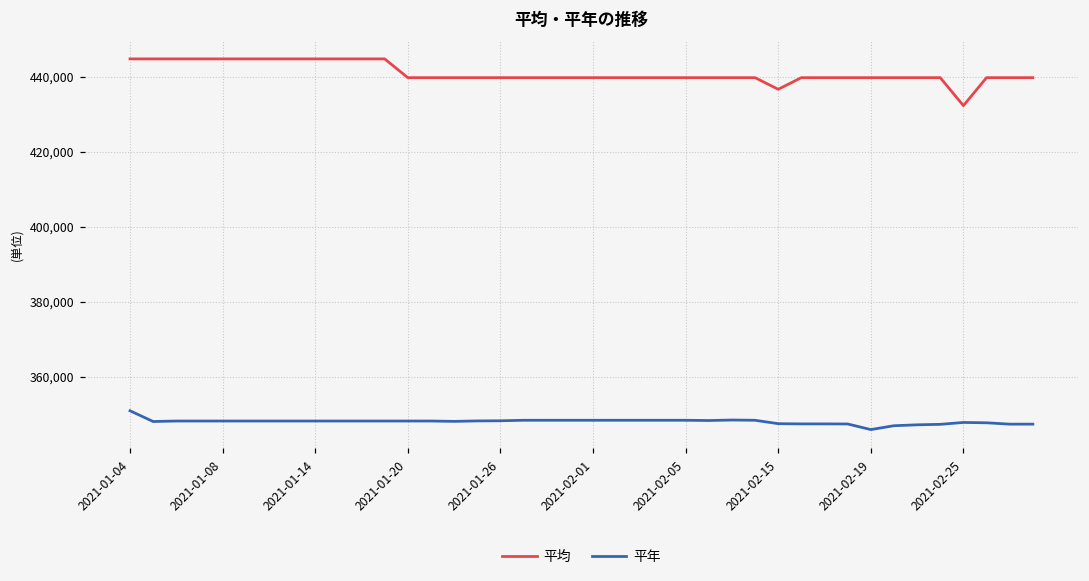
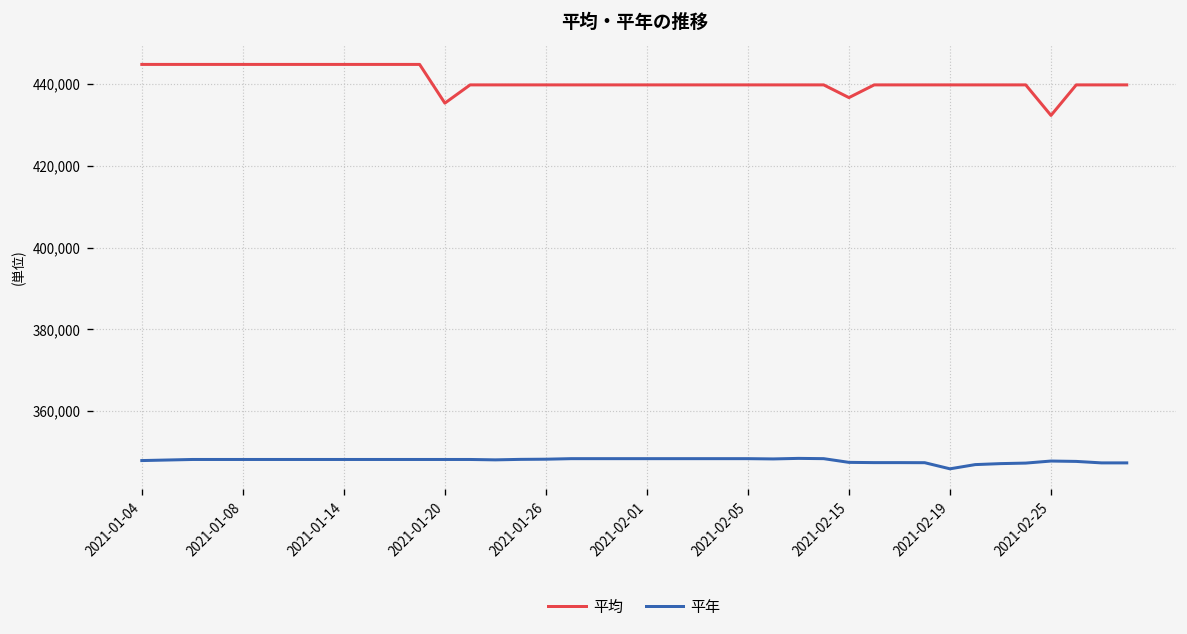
平年, 2021-01-04: 351,000 -> 348,000
平均, 2021-01-20: 440,000 -> 435,000
